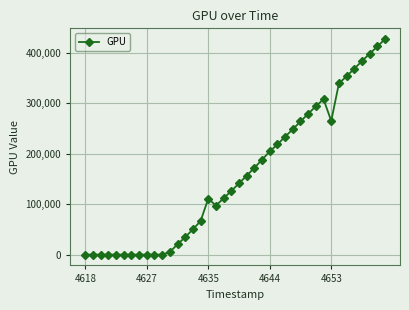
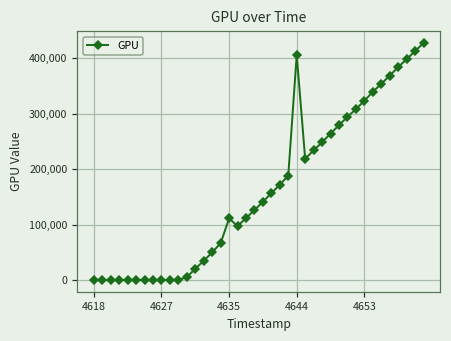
4644: 200,000 -> 410,000
4653: 270,000 -> 320,000
